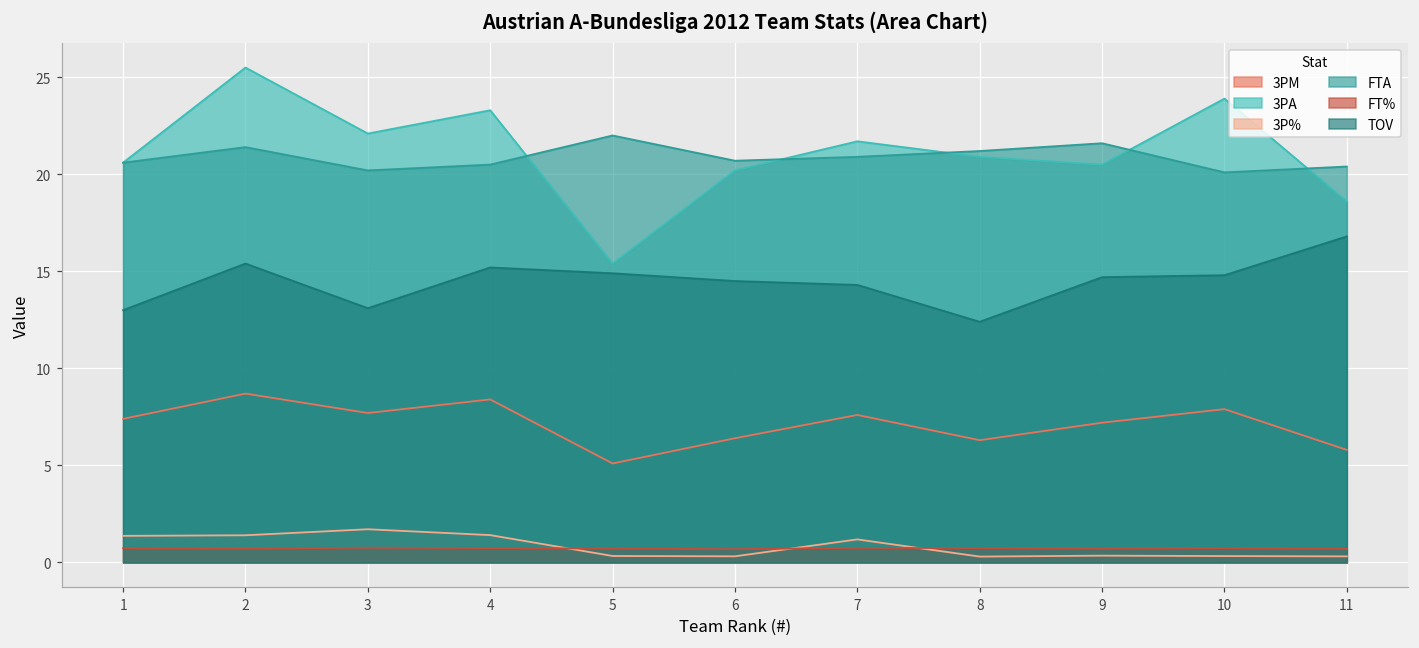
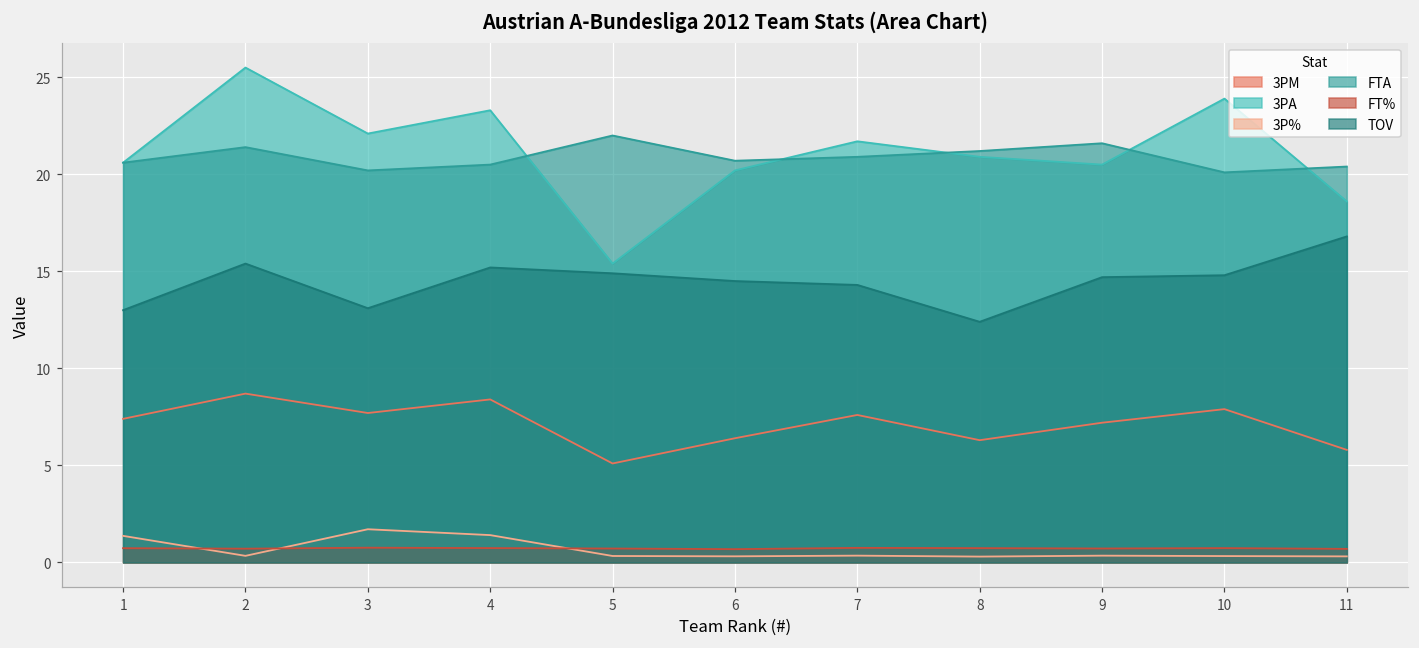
3P%, 2: 1.4 -> 0.3
3P%, 7: 1.2 -> 0.4
